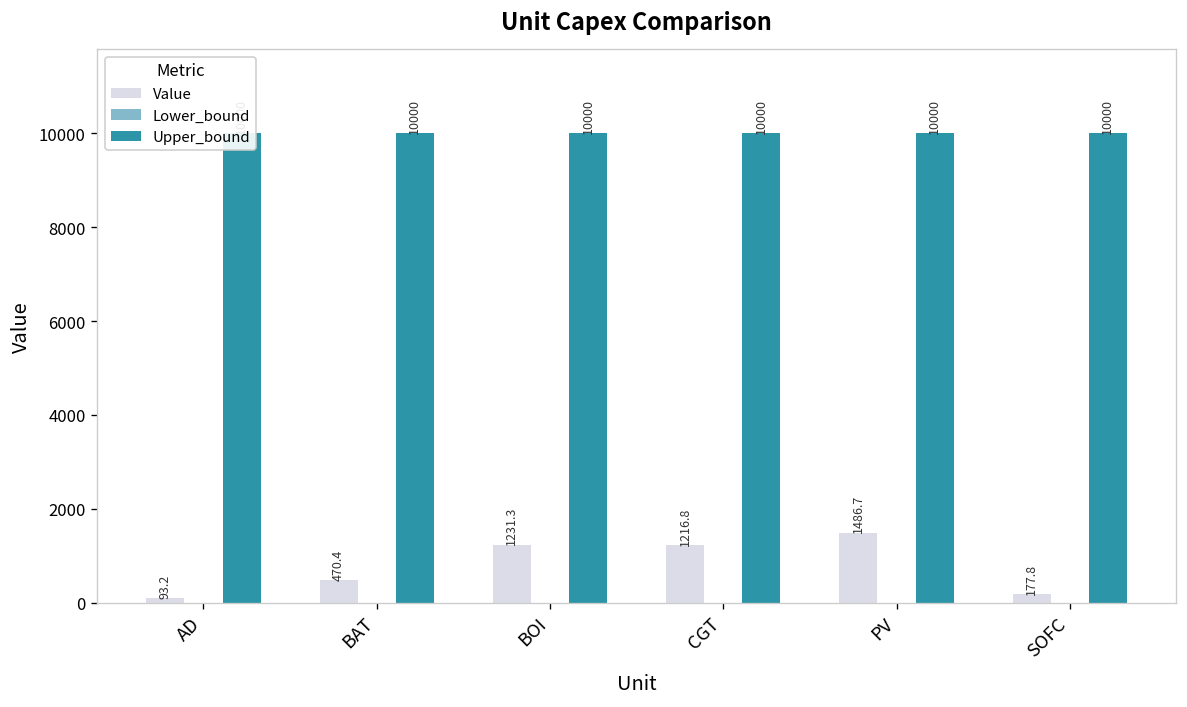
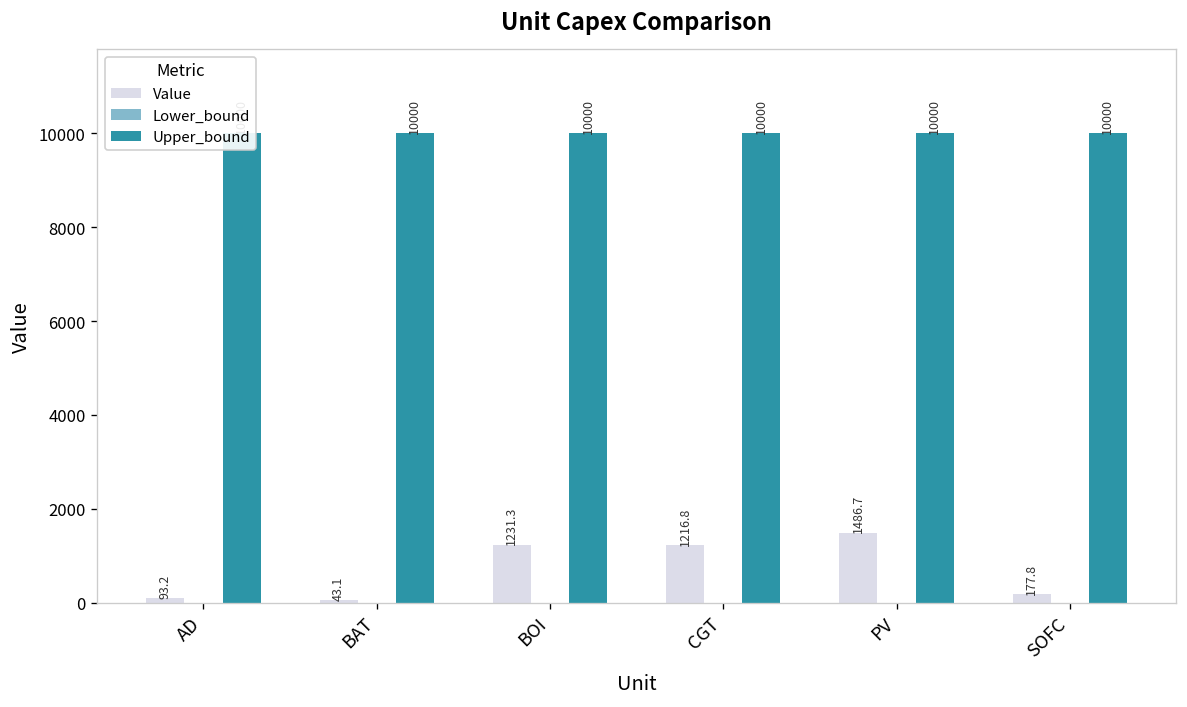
Value, BAT: 470.4 -> 43.1
